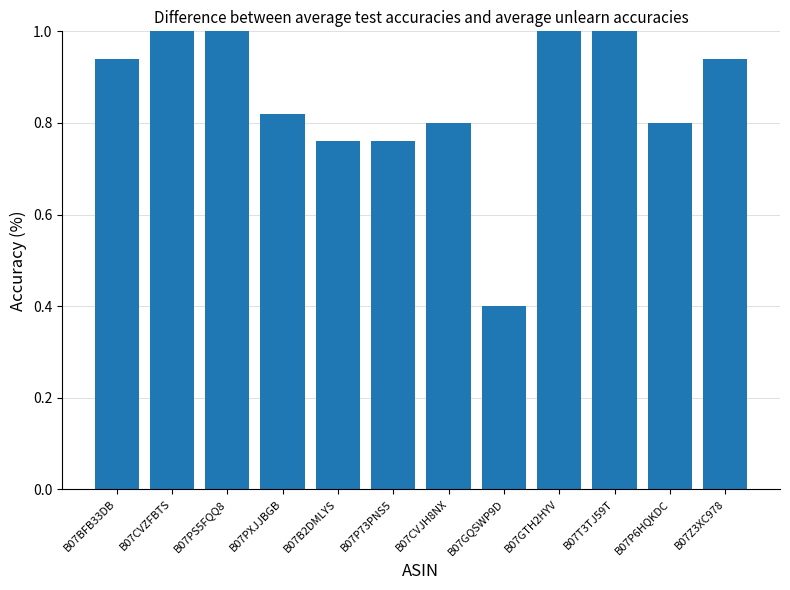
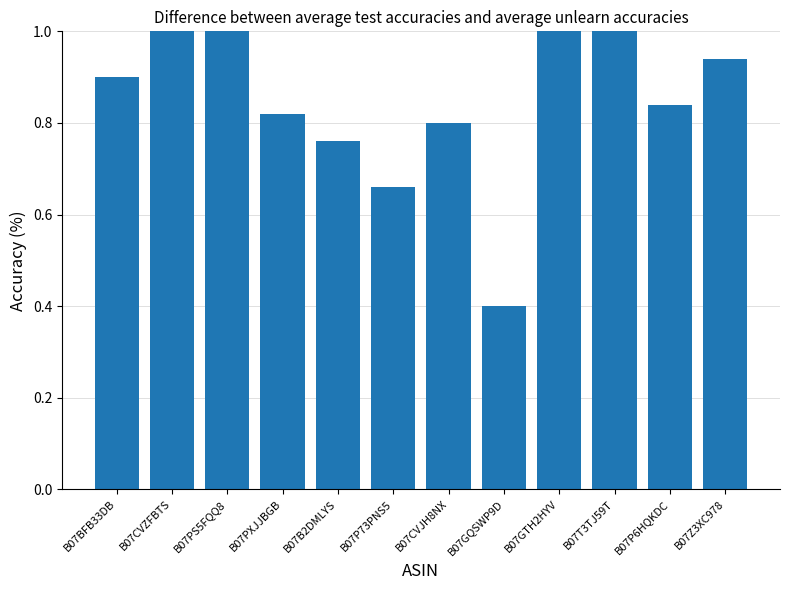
B07BFB33DB: 0.94 -> 0.90
B07P73PNS5: 0.76 -> 0.66
B07P6HQKDC: 0.80 -> 0.84
